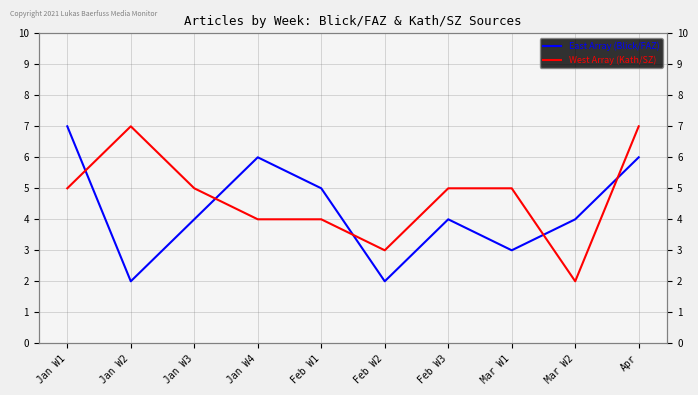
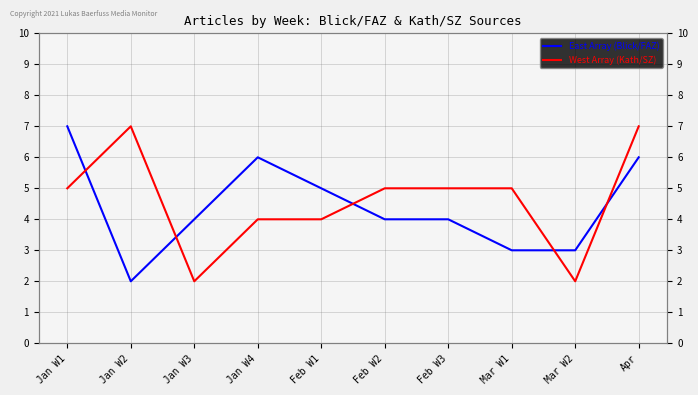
West Array (Kath/SZ), Jan W3: 5 -> 2
East Array (Blick/FAZ), Feb W2: 2 -> 4
West Array (Kath/SZ), Feb W2: 3 -> 5
East Array (Blick/FAZ), Mar W2: 4 -> 3
